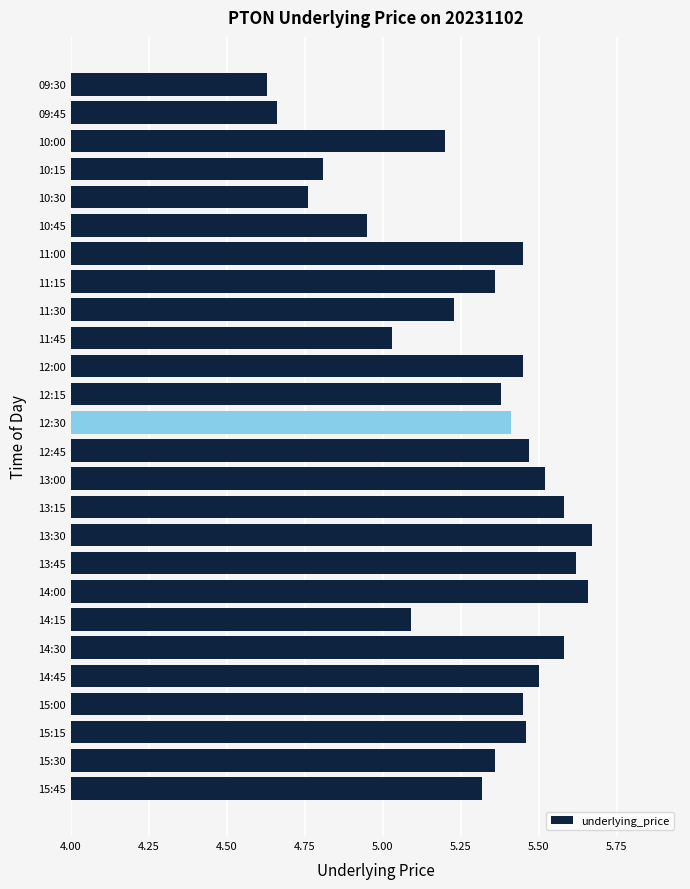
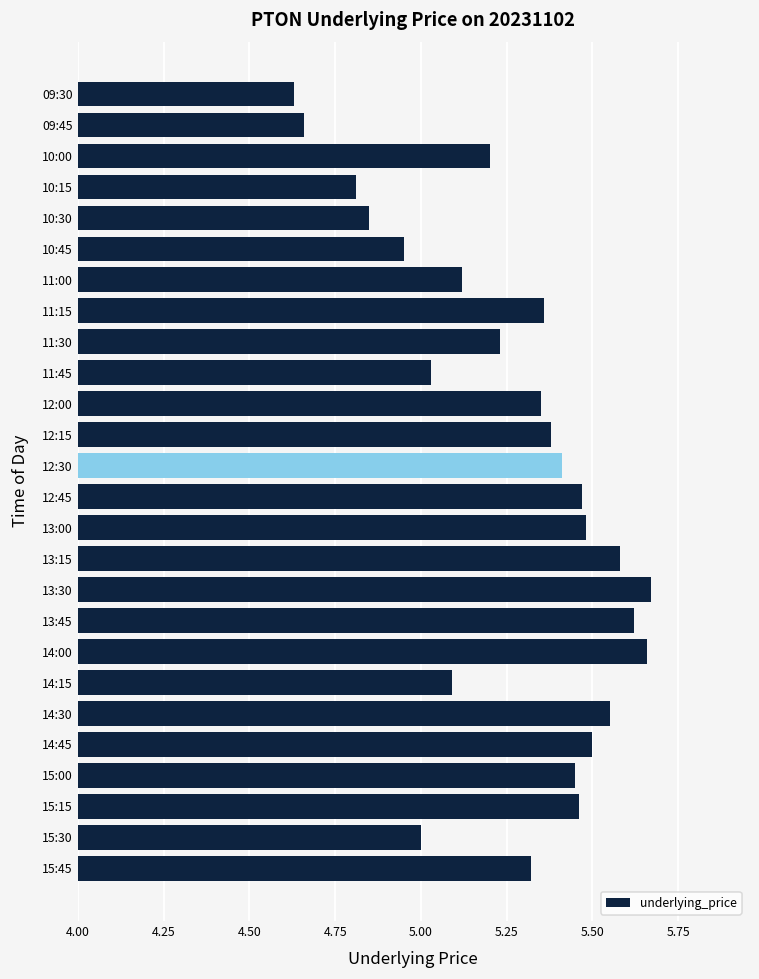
10:30: 4.76 -> 4.85
11:00: 5.45 -> 5.12
12:00: 5.45 -> 5.35
13:00: 5.52 -> 5.48
14:30: 5.58 -> 5.55
15:30: 5.36 -> 5.00
